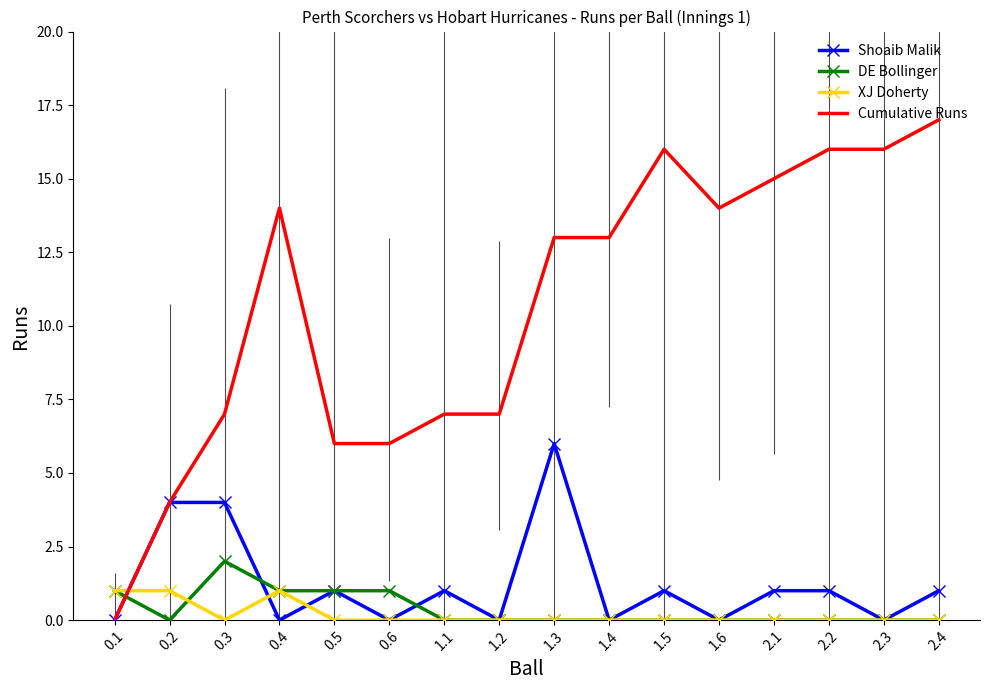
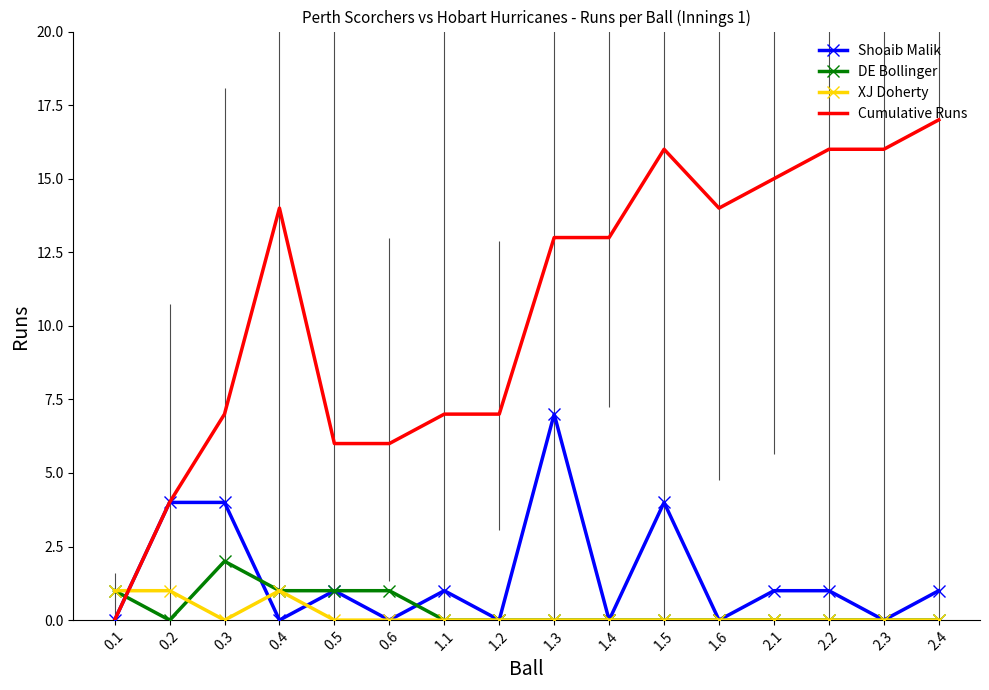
Shoaib Malik, 1.3: 6 -> 7
Shoaib Malik, 1.5: 1 -> 4
